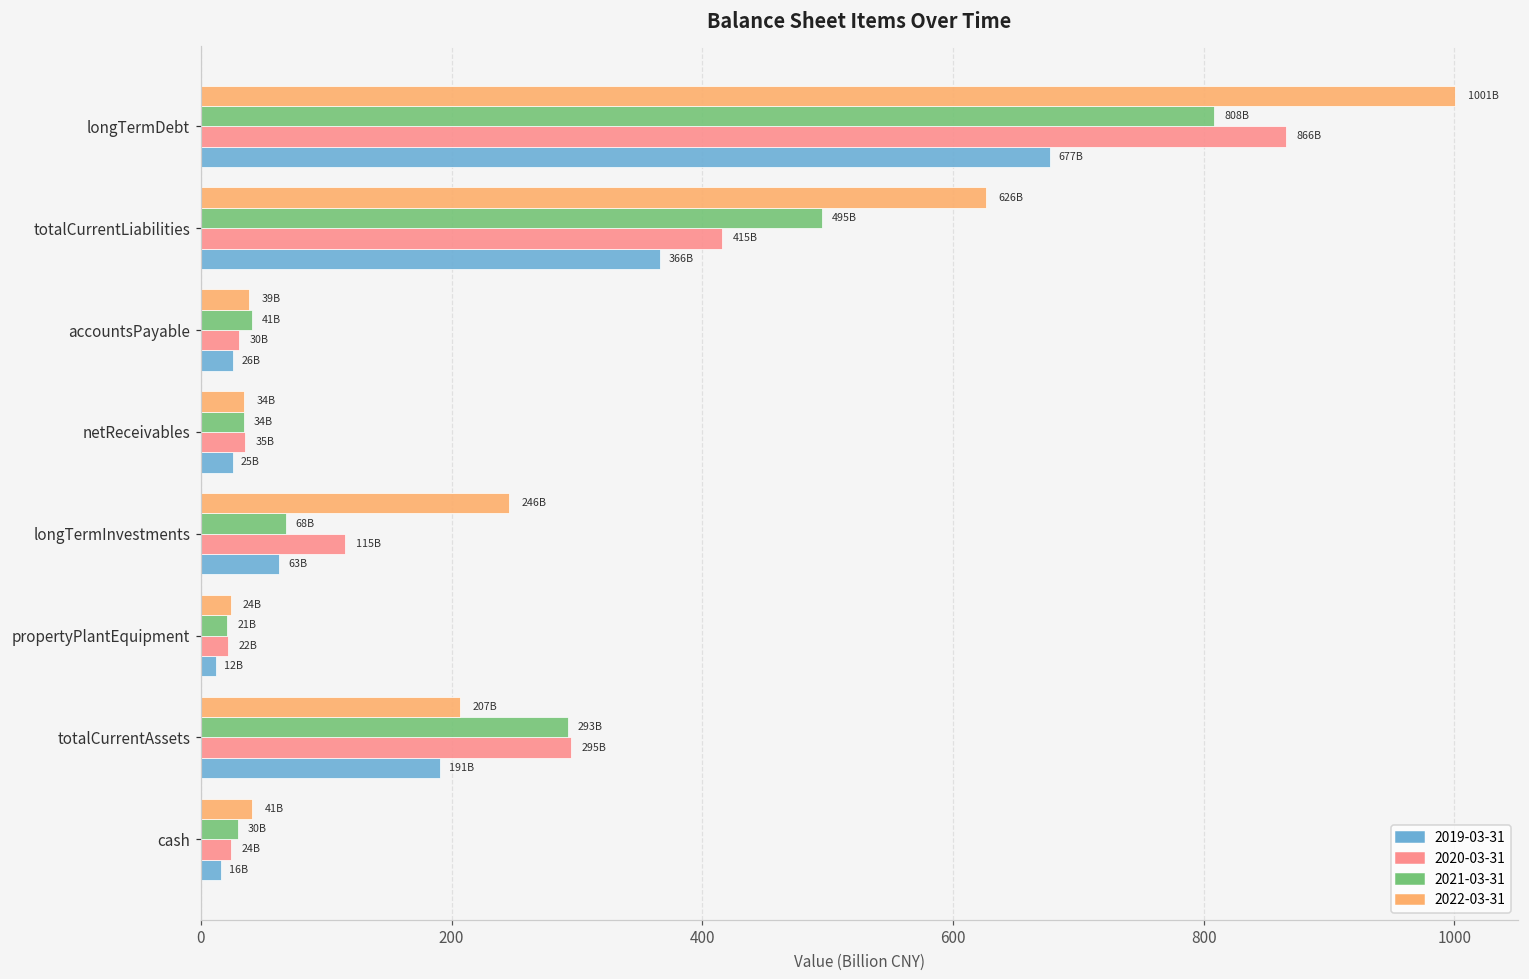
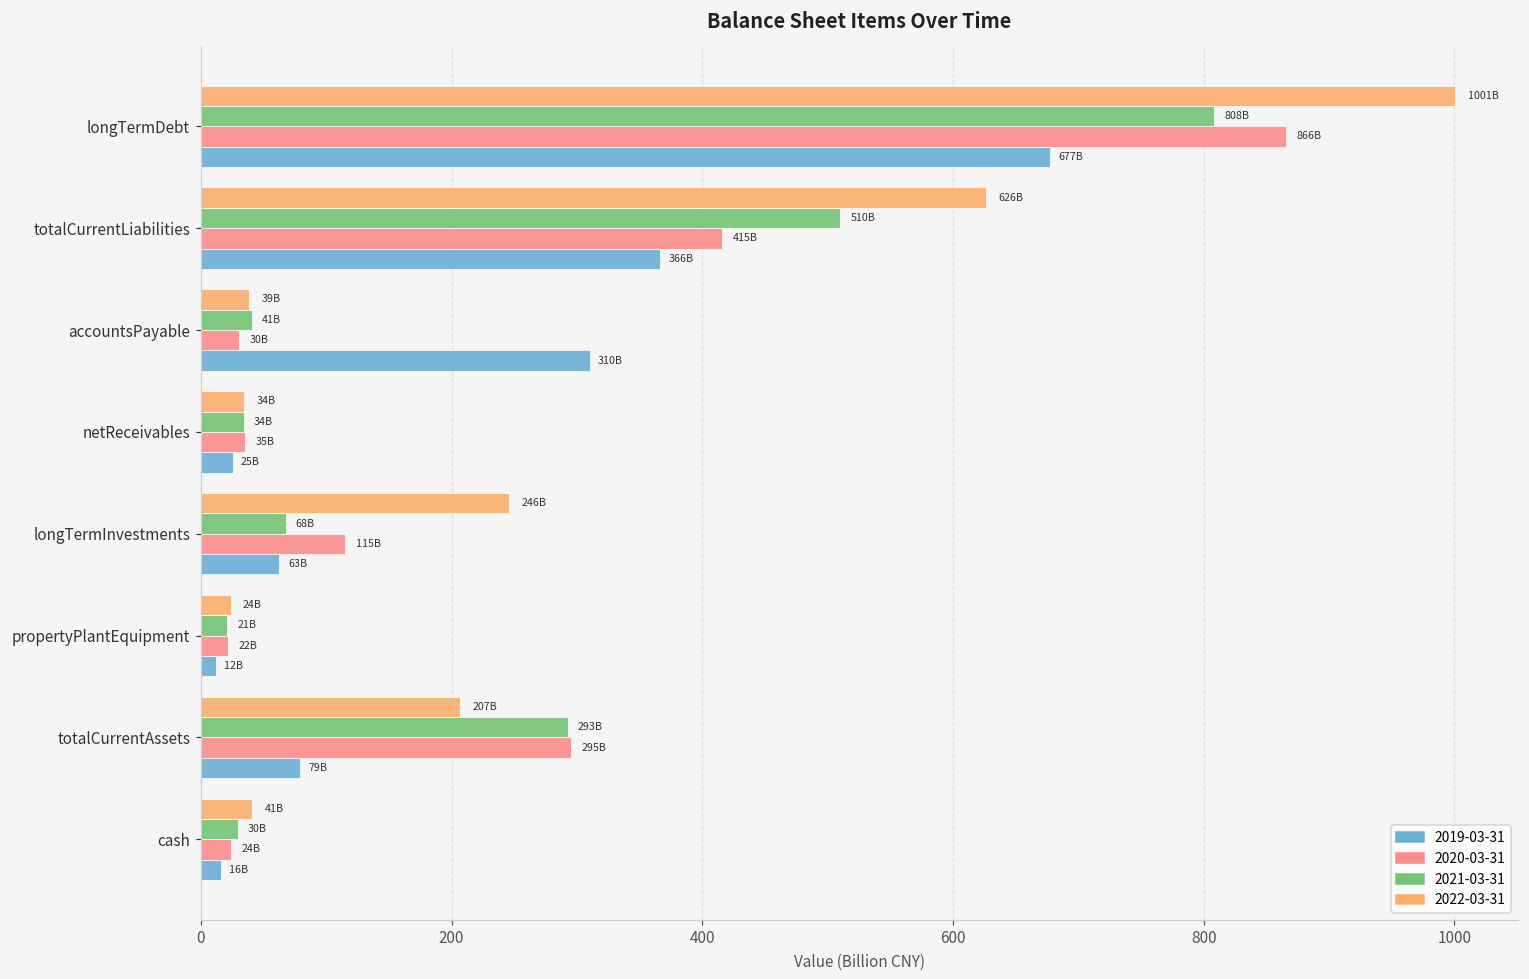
2021-03-31, totalCurrentLiabilities: 495B -> 510B
2019-03-31, accountsPayable: 26B -> 310B
2019-03-31, totalCurrentAssets: 191B -> 79B
